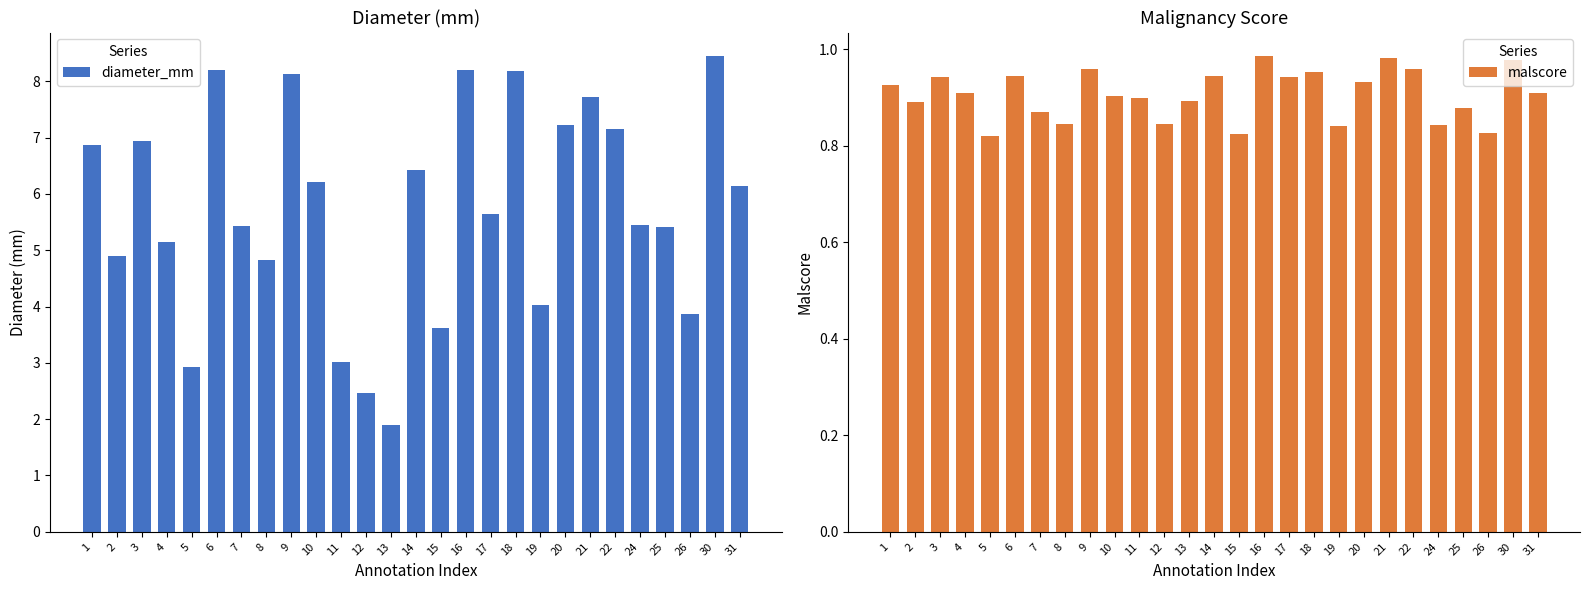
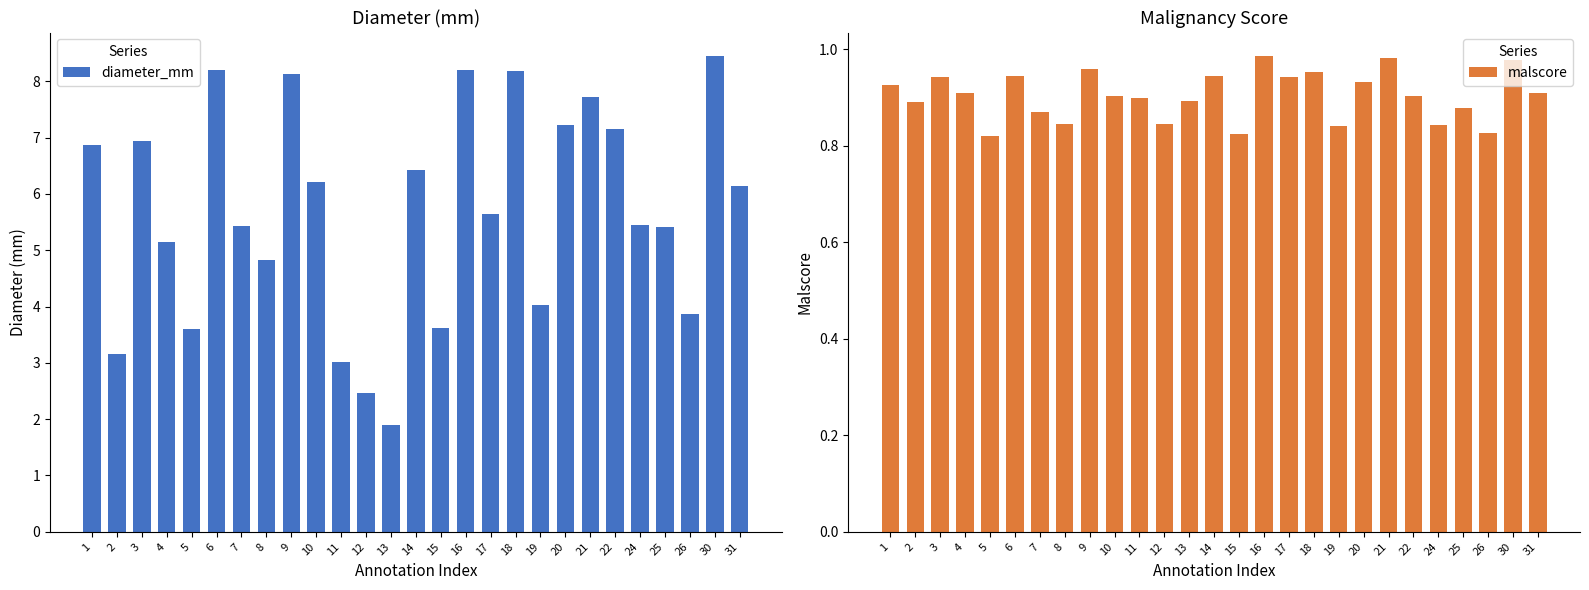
Diameter (mm), 2: 4.9 -> 3.2
Diameter (mm), 5: 2.9 -> 3.6
Malignancy Score, 22: 0.96 -> 0.90
